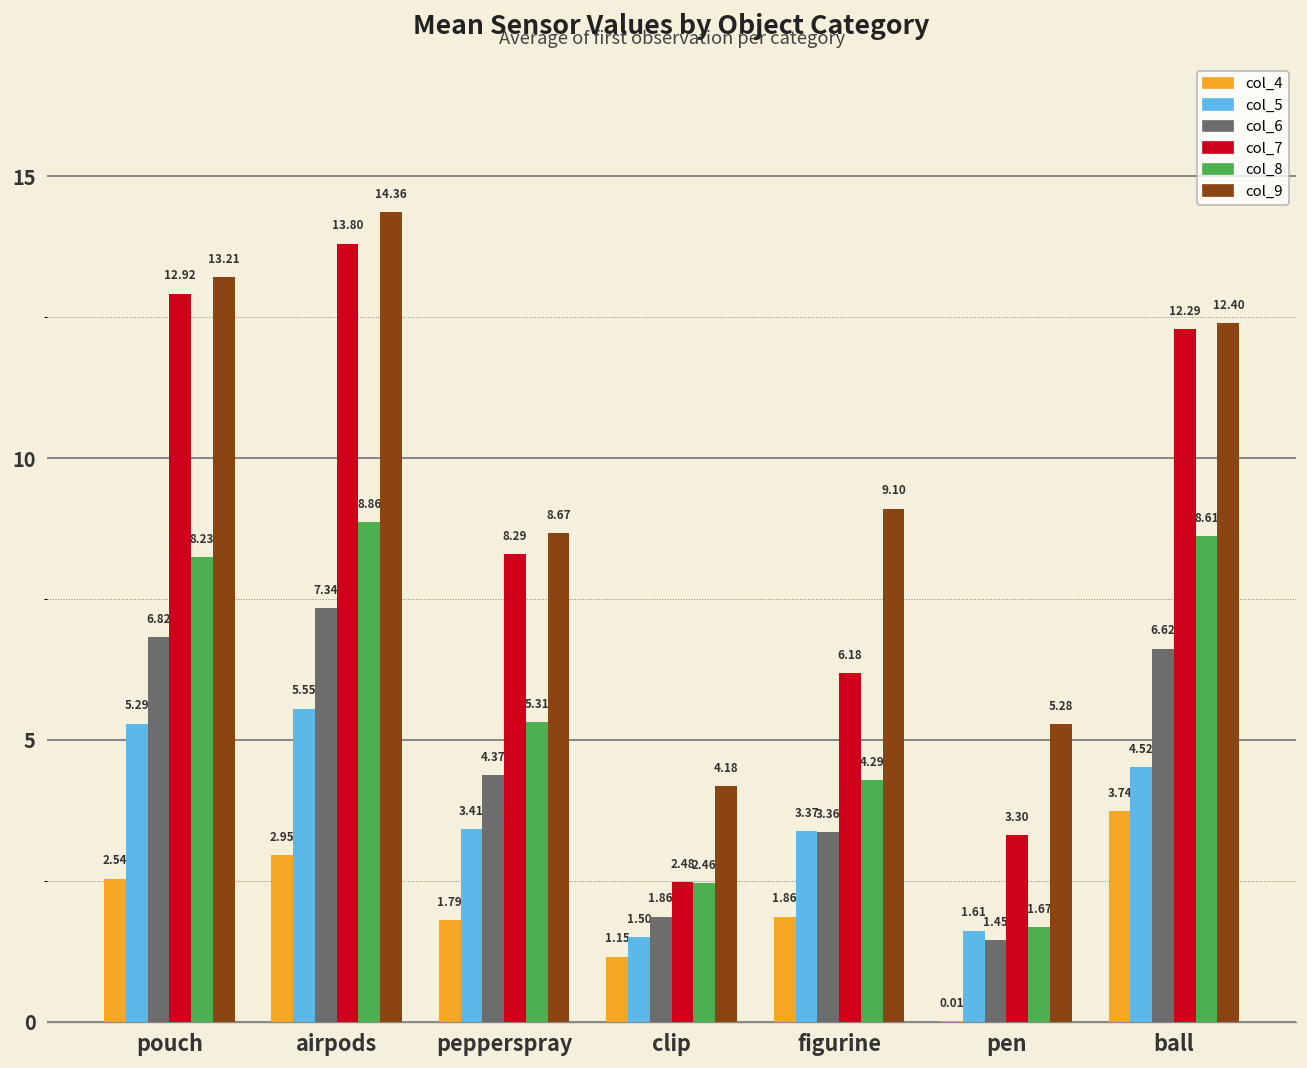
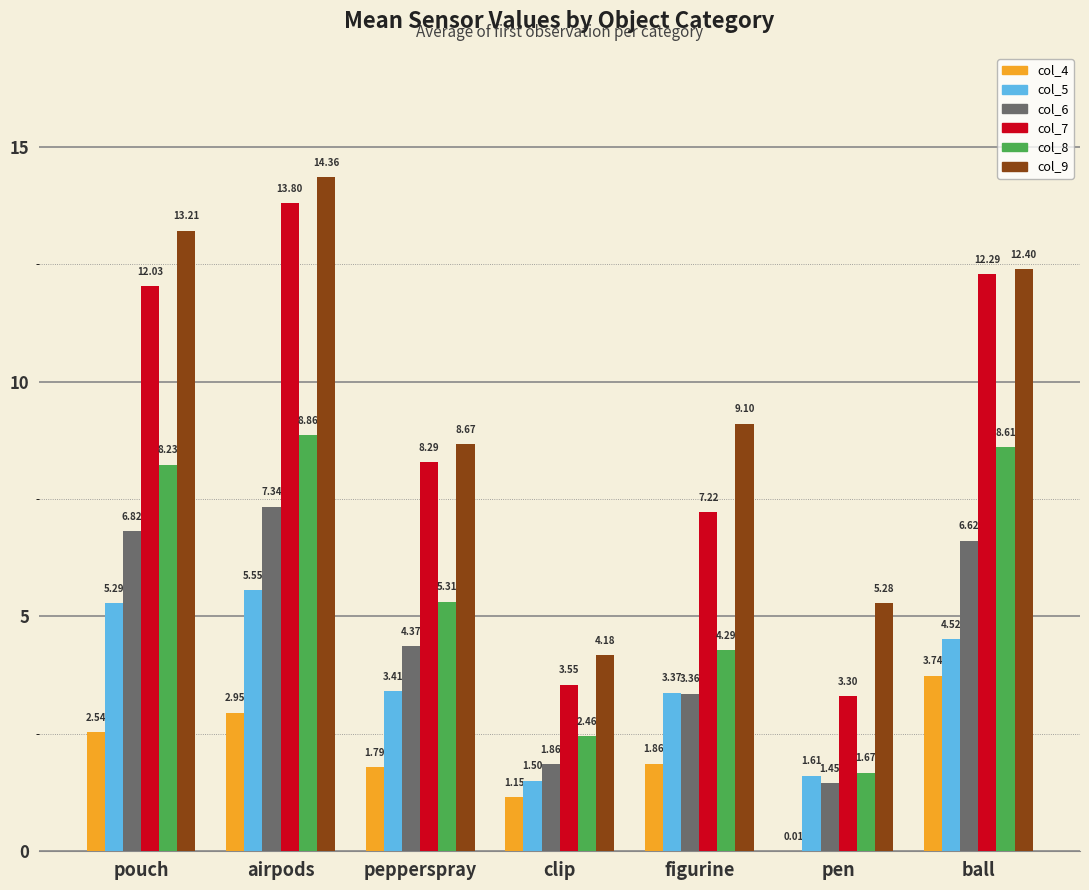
col_7, pouch: 12.92 -> 12.03
col_7, clip: 2.48 -> 3.55
col_7, figurine: 6.18 -> 7.22
